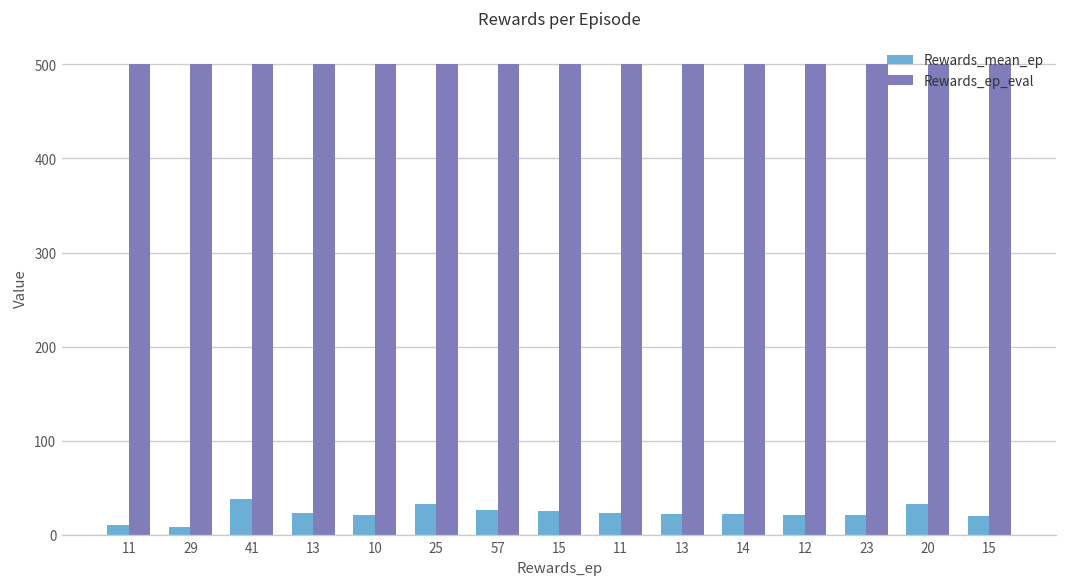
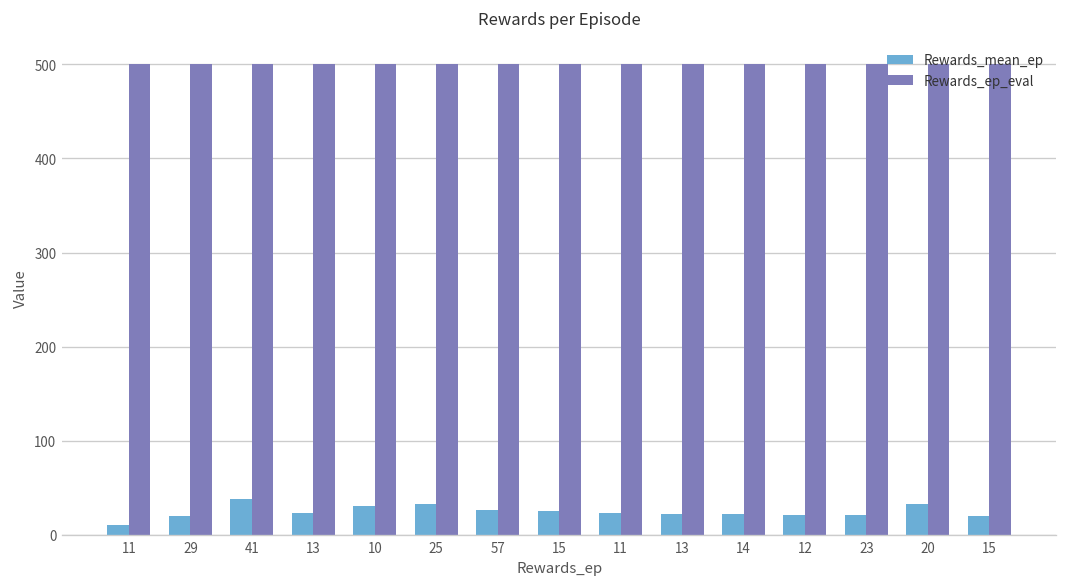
Rewards_mean_ep, 29: 10 -> 20
Rewards_mean_ep, 10: 20 -> 30
